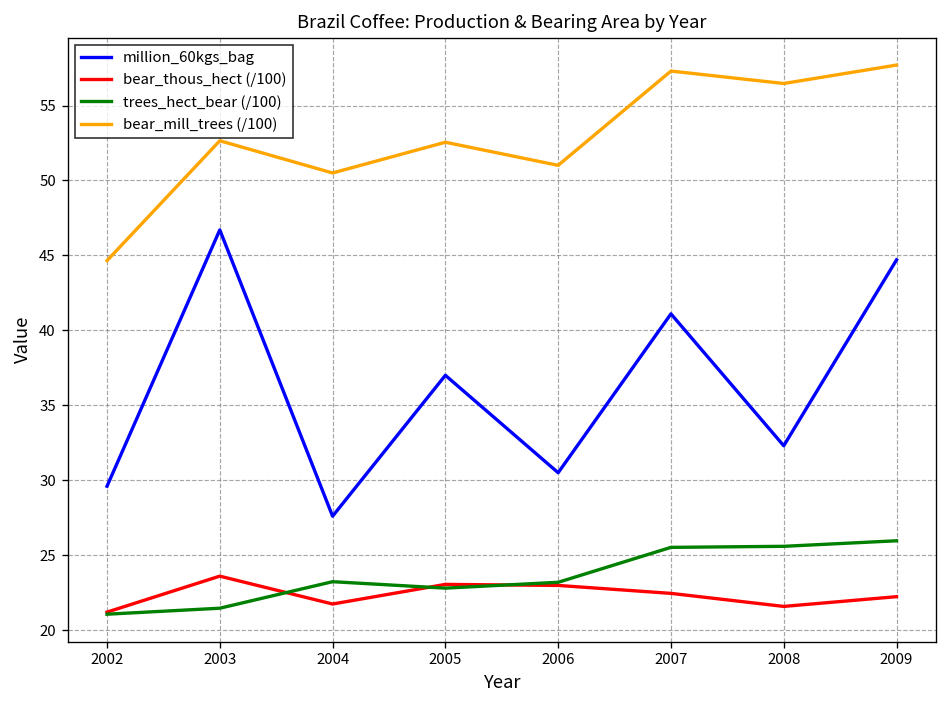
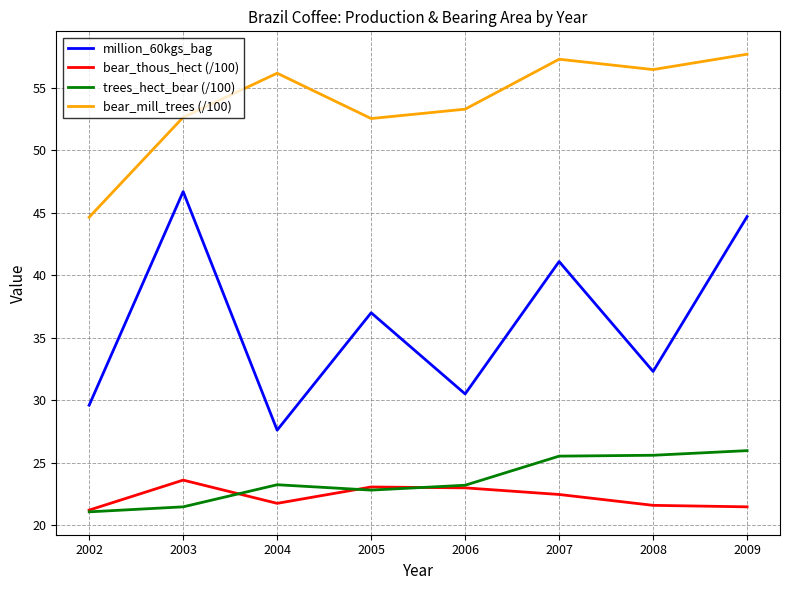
bear_mill_trees (/100), 2004: 50.5 -> 56.2
bear_mill_trees (/100), 2006: 51.0 -> 53.3
bear_thous_hect (/100), 2009: 22.2 -> 21.5
